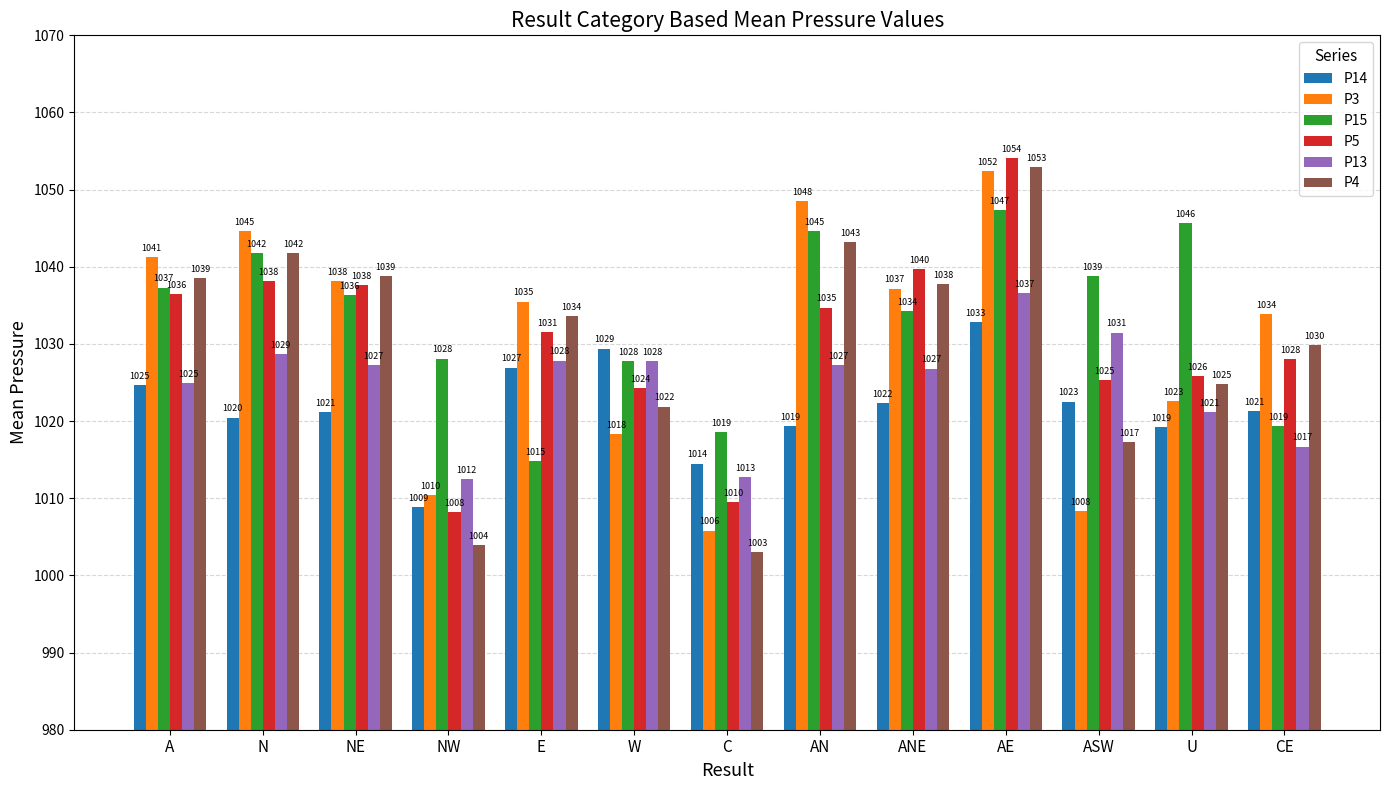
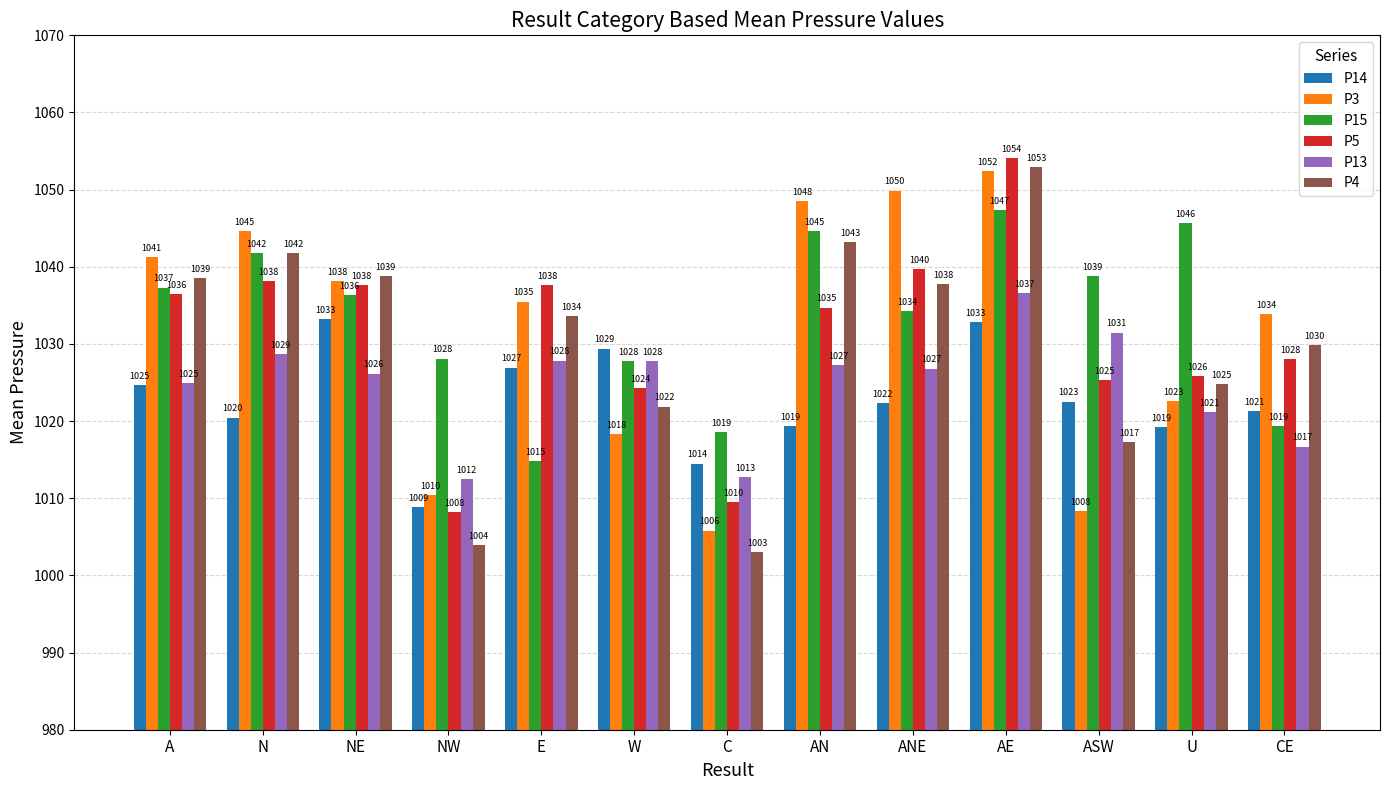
P14, NE: 1021 -> 1033
P13, NE: 1027 -> 1026
P5, E: 1031 -> 1038
P3, ANE: 1037 -> 1050
